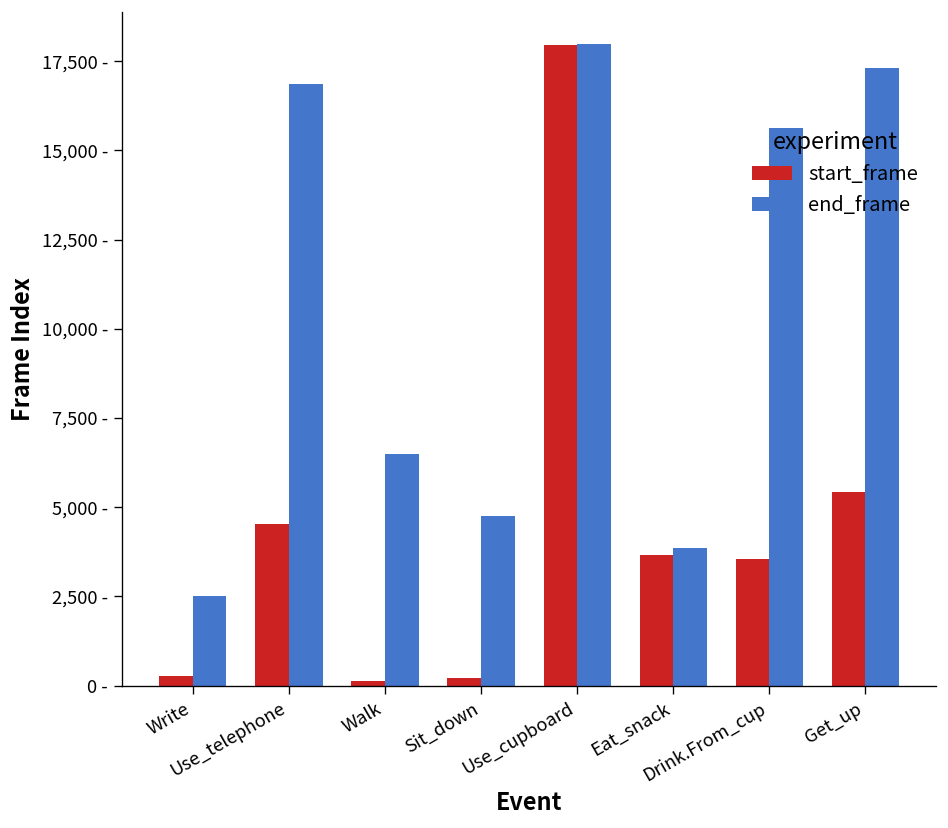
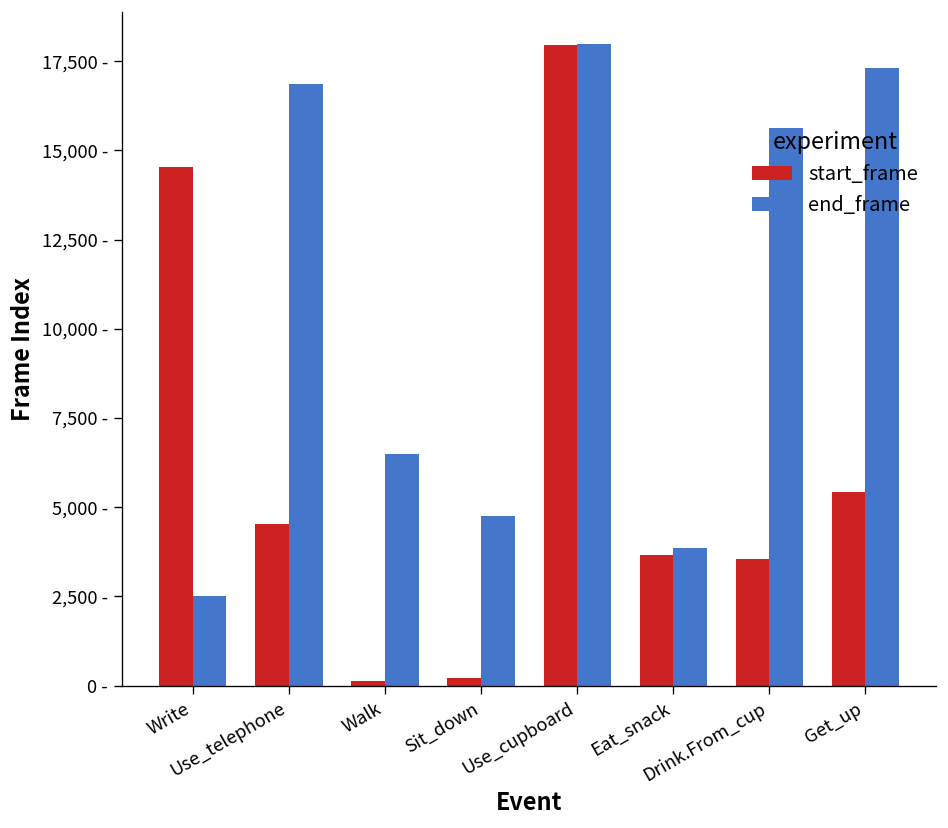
start_frame, Write: 300 - -> 14,500 -
